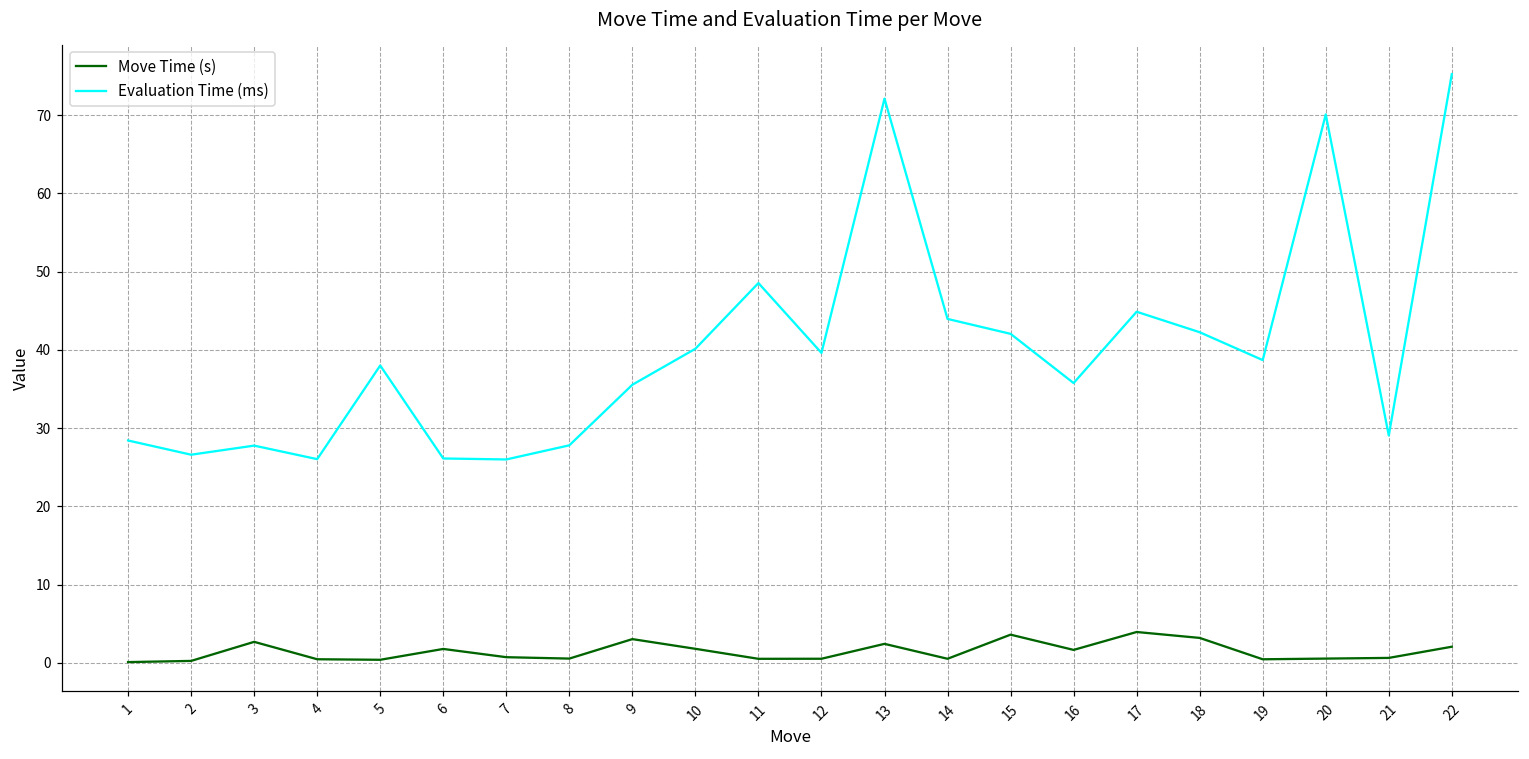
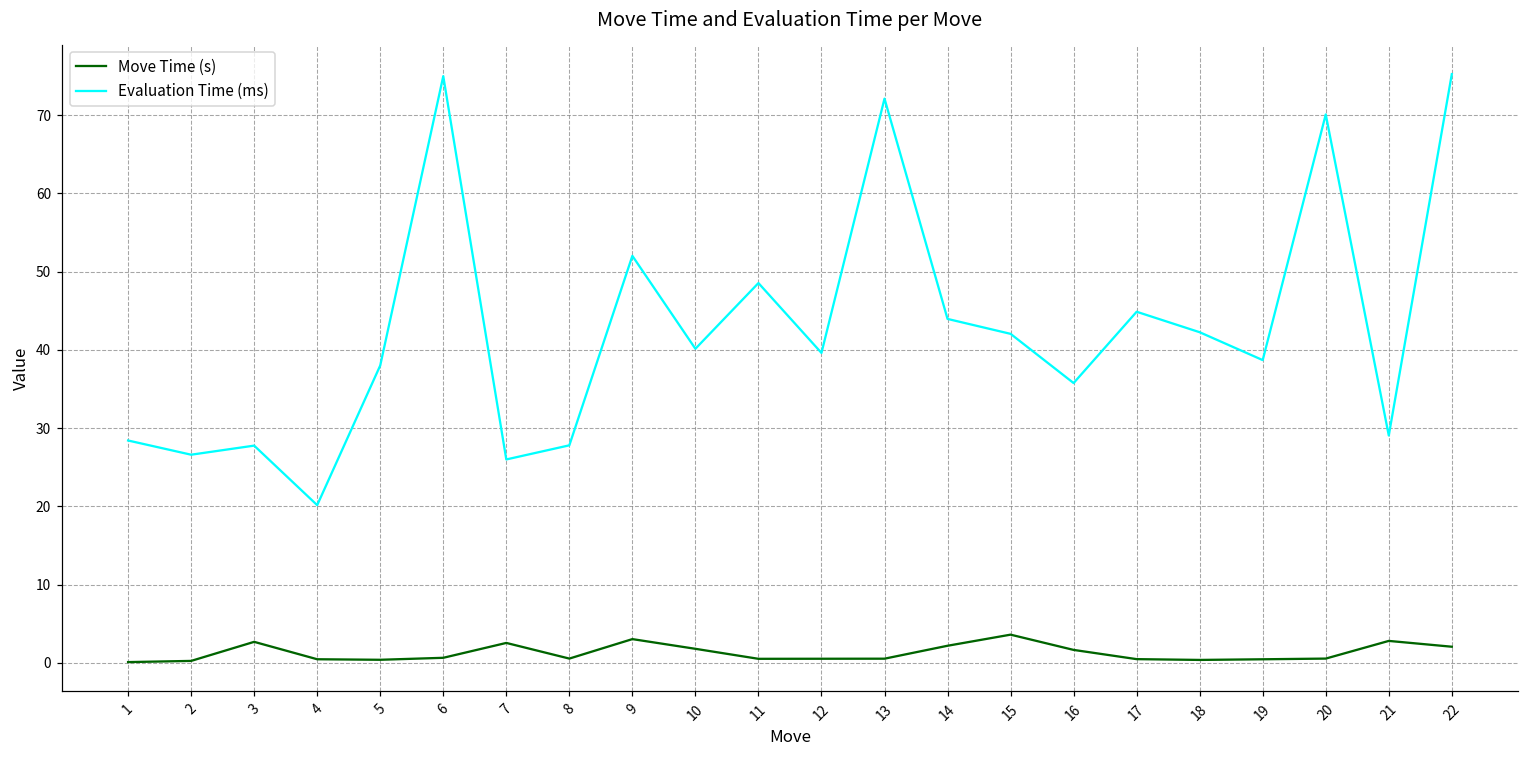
Evaluation Time (ms), 4: 26 -> 20
Move Time (s), 6: 2 -> 1
Evaluation Time (ms), 6: 26 -> 75
Move Time (s), 7: 1 -> 3
Evaluation Time (ms), 9: 36 -> 52
Move Time (s), 13: 2 -> 1
Move Time (s), 14: 1 -> 2
Move Time (s), 17: 4 -> 0
Move Time (s), 18: 3 -> 0
Move Time (s), 21: 1 -> 3
